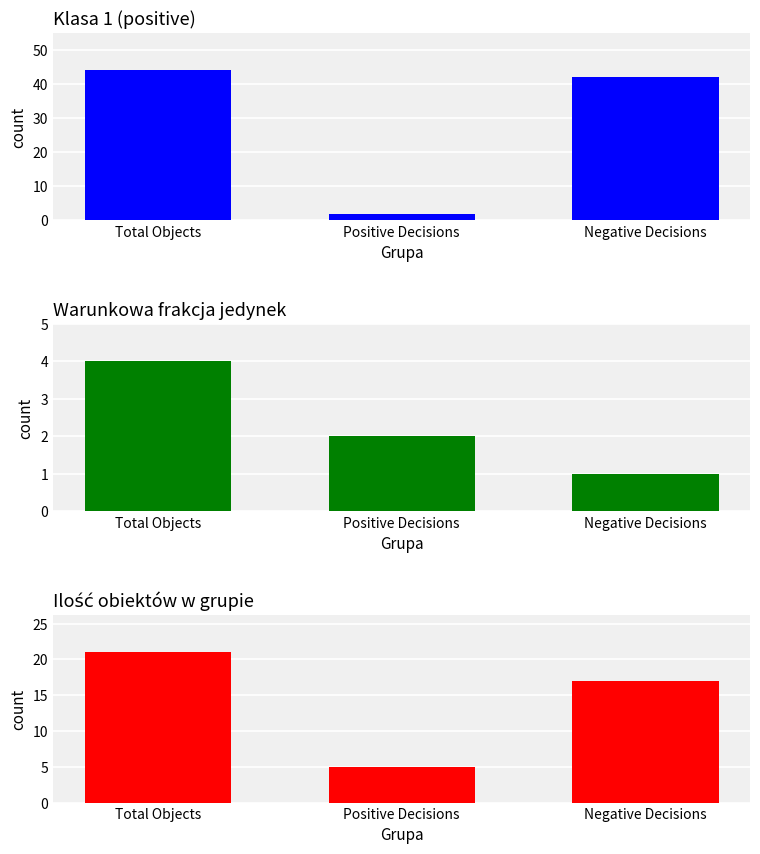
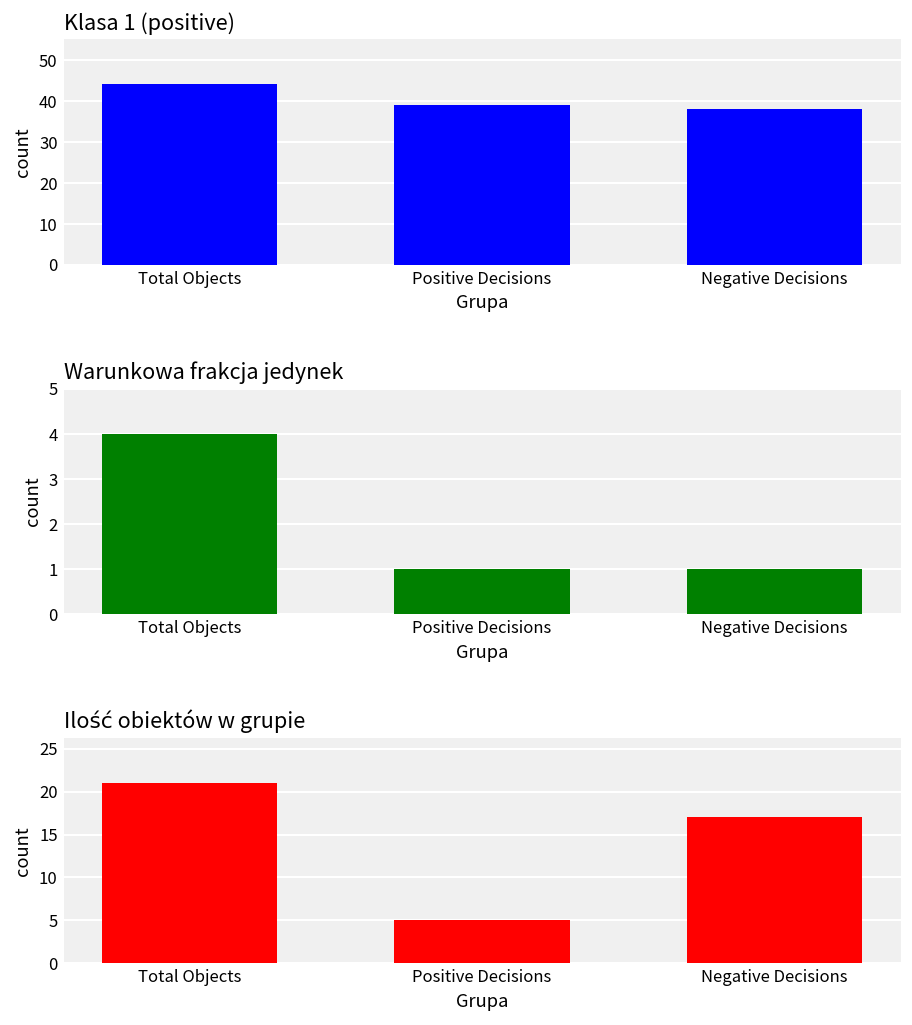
Klasa 1 (positive), Positive Decisions: 2 -> 39
Klasa 1 (positive), Negative Decisions: 42 -> 38
Warunkowa frakcja jedynek, Positive Decisions: 2 -> 1
